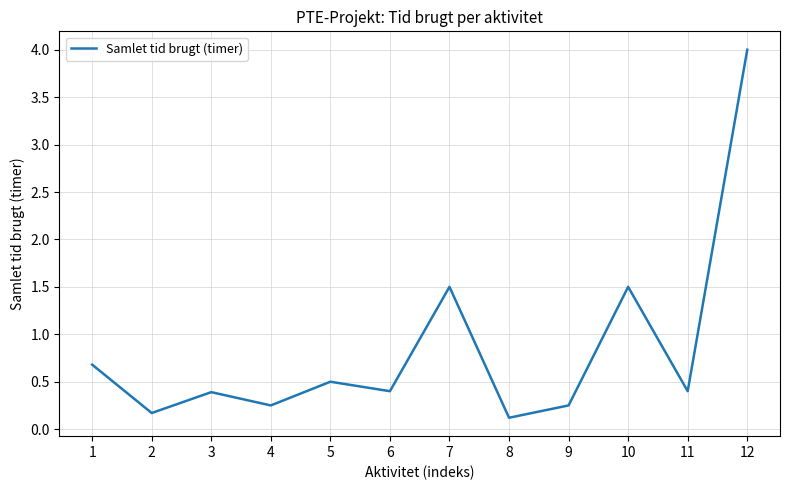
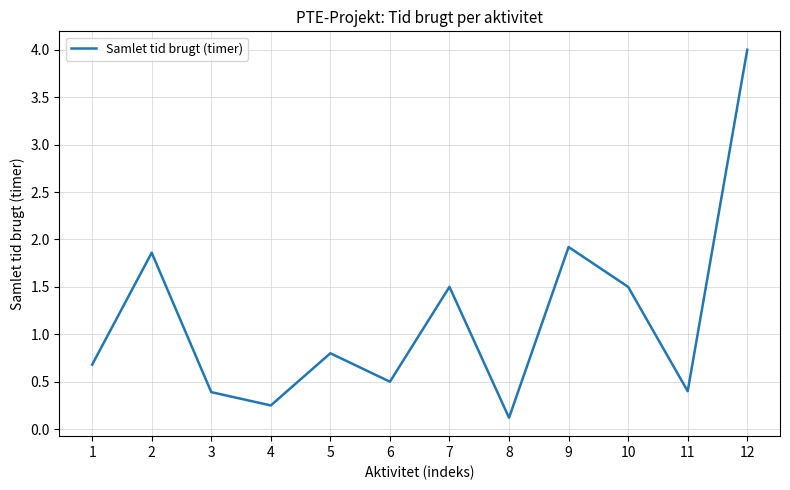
2: 0.2 -> 1.9
5: 0.5 -> 0.8
6: 0.4 -> 0.5
9: 0.3 -> 1.9
